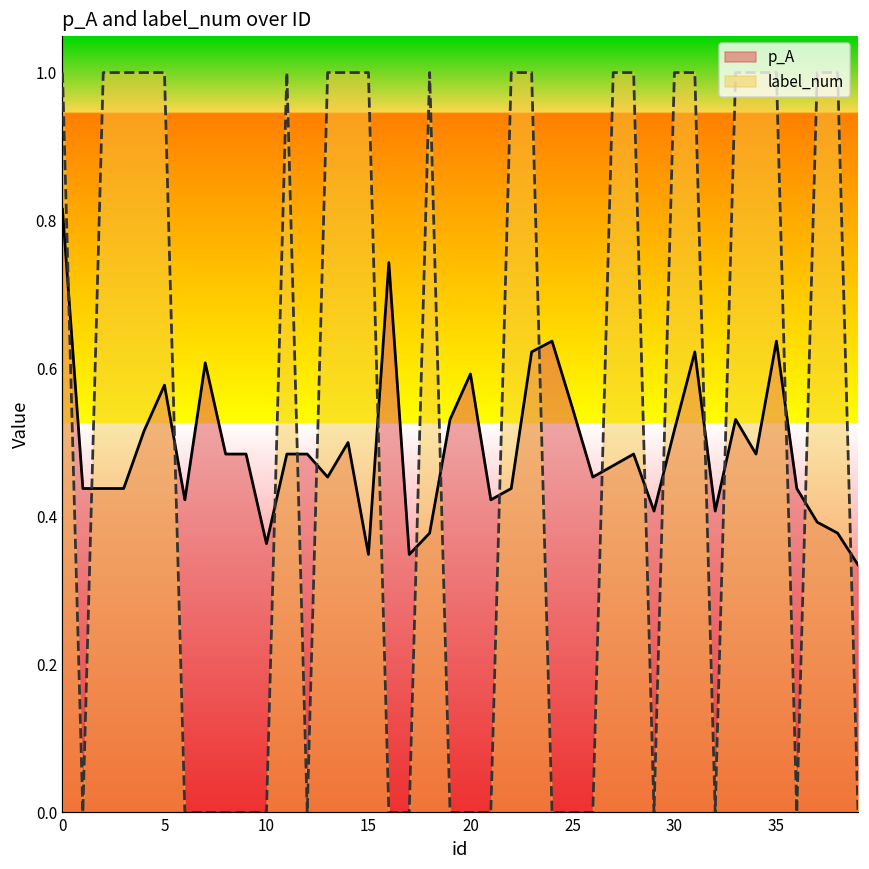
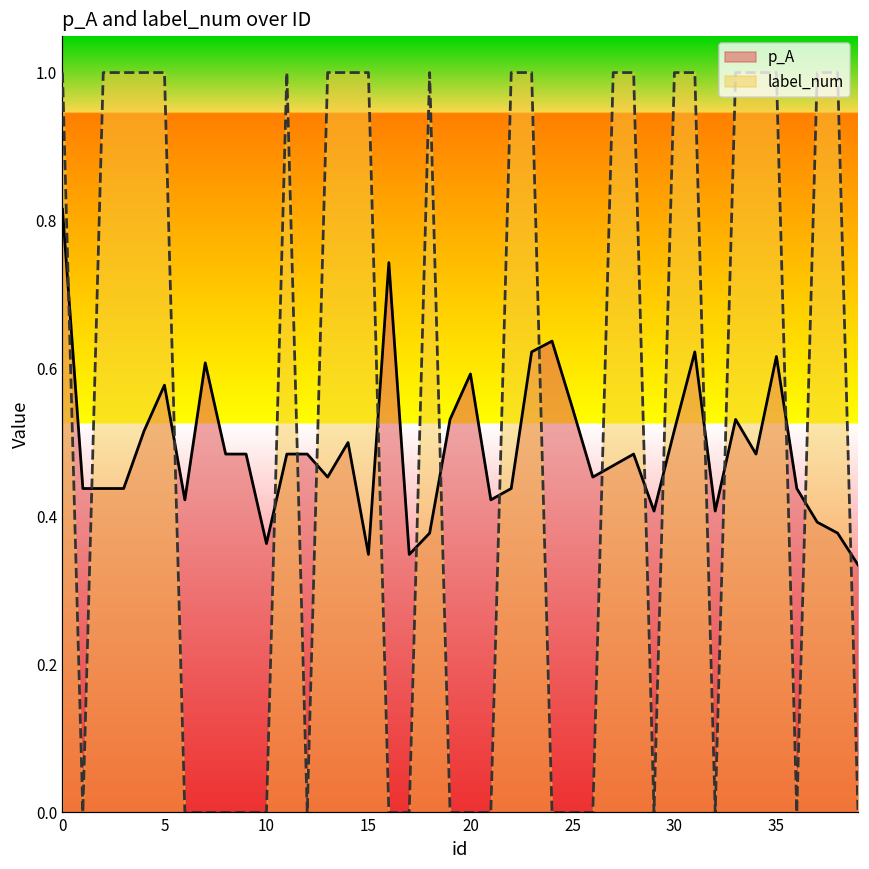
p_A, 35: 0.64 -> 0.62
